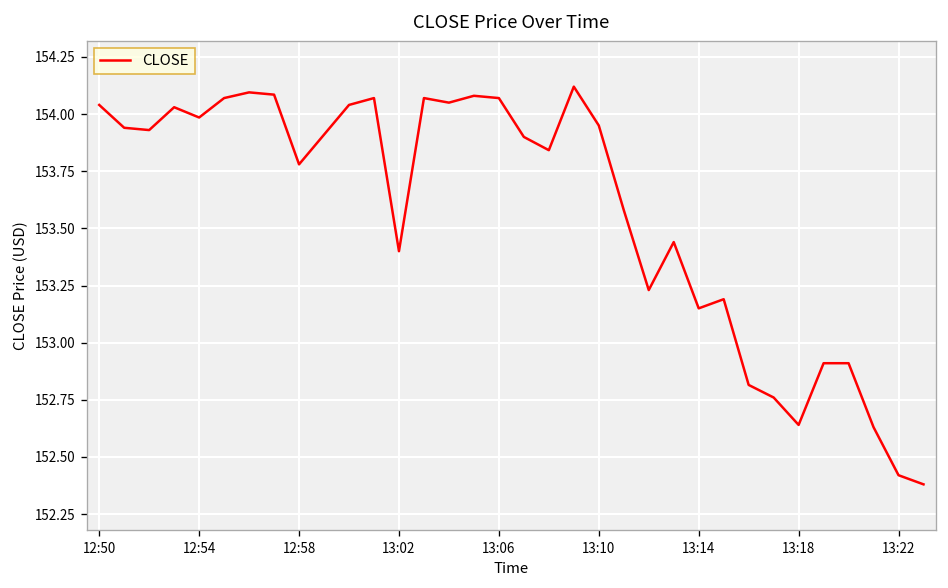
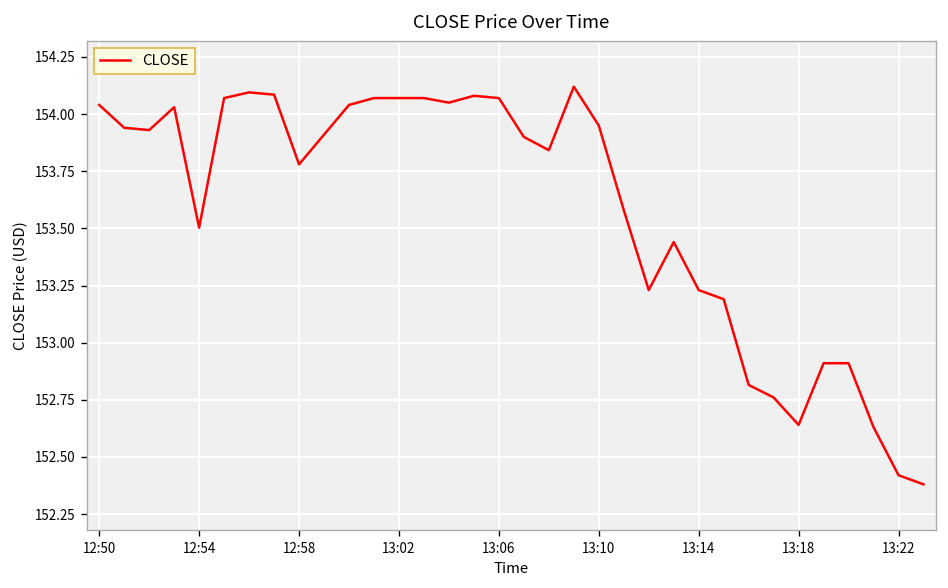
12:54: 153.99 -> 153.50
13:02: 153.40 -> 154.07
13:14: 153.15 -> 153.23
